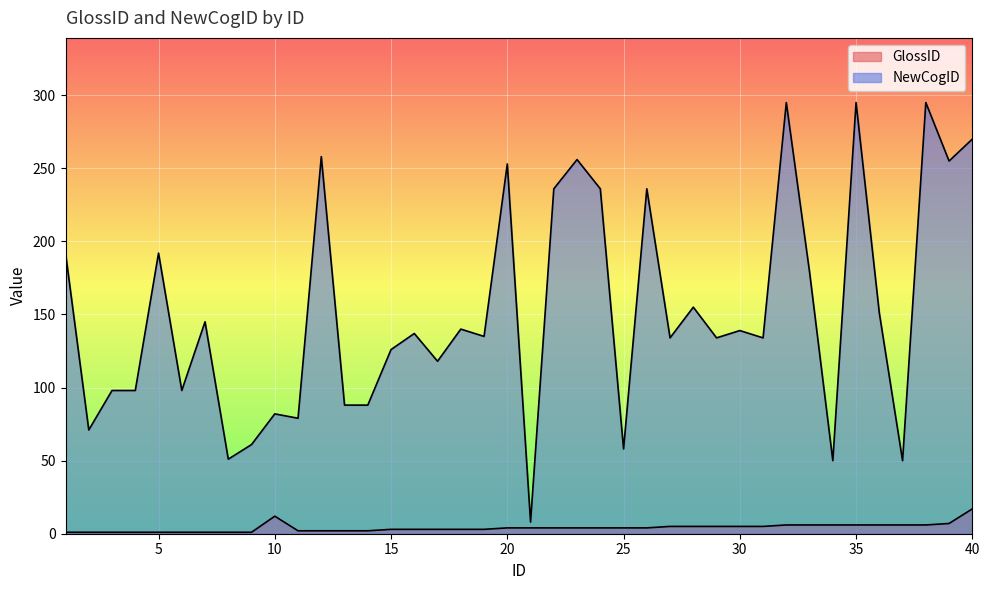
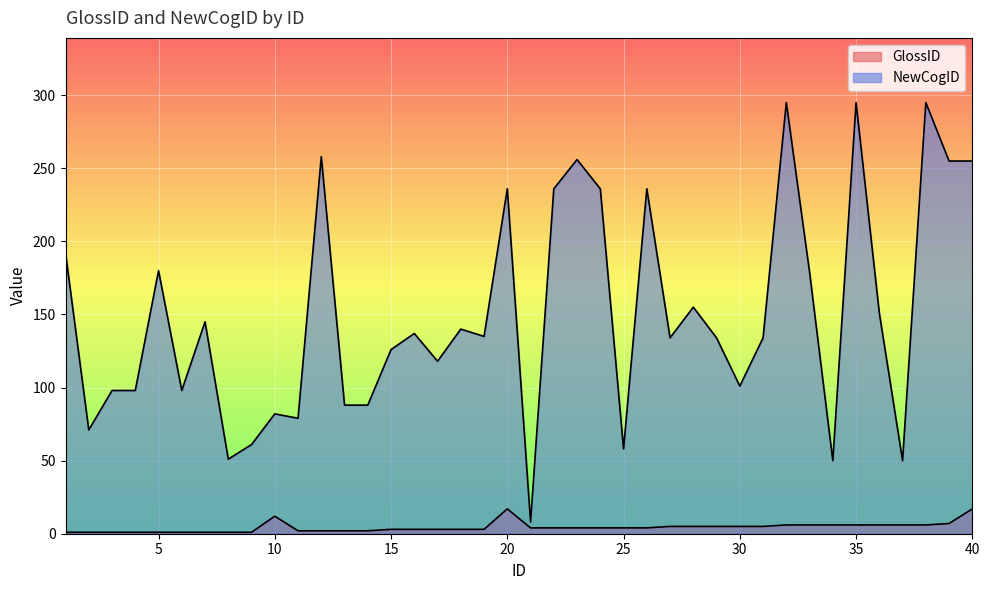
NewCogID, 5: 192 -> 180
GlossID, 20: 4 -> 17
NewCogID, 20: 253 -> 236
NewCogID, 30: 139 -> 101
NewCogID, 40: 270 -> 255
